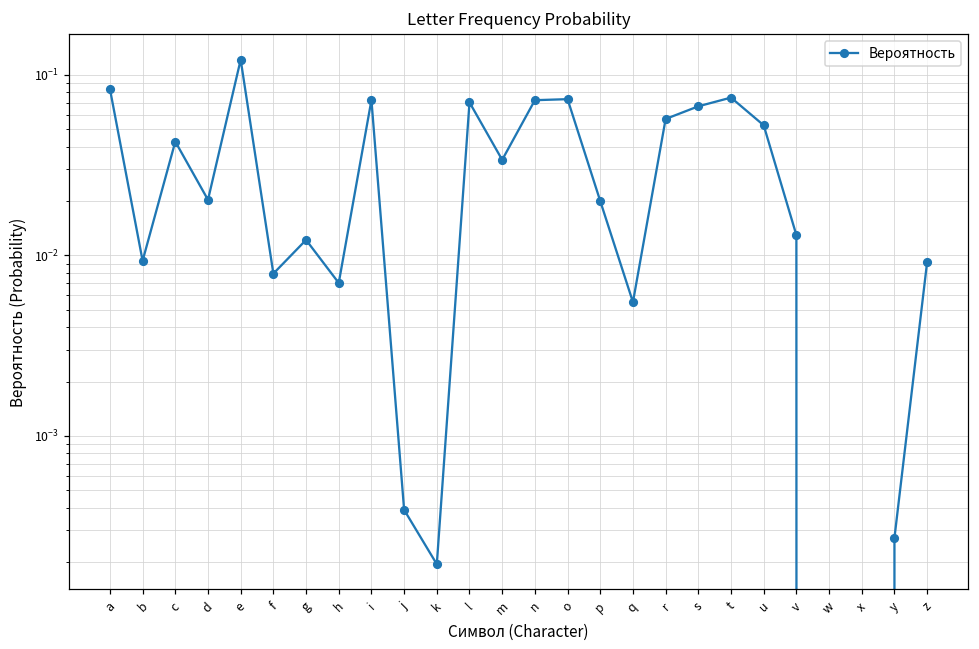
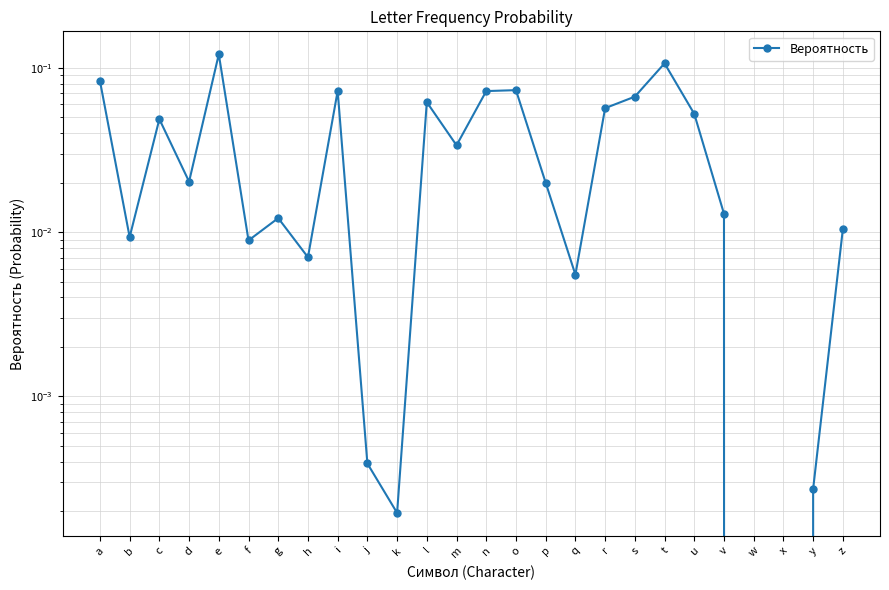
c: 0.043 -> 0.049
f: 0.008 -> 0.009
l: 0.070 -> 0.062
t: 0.07 -> 0.11
z: 0.009 -> 0.010
